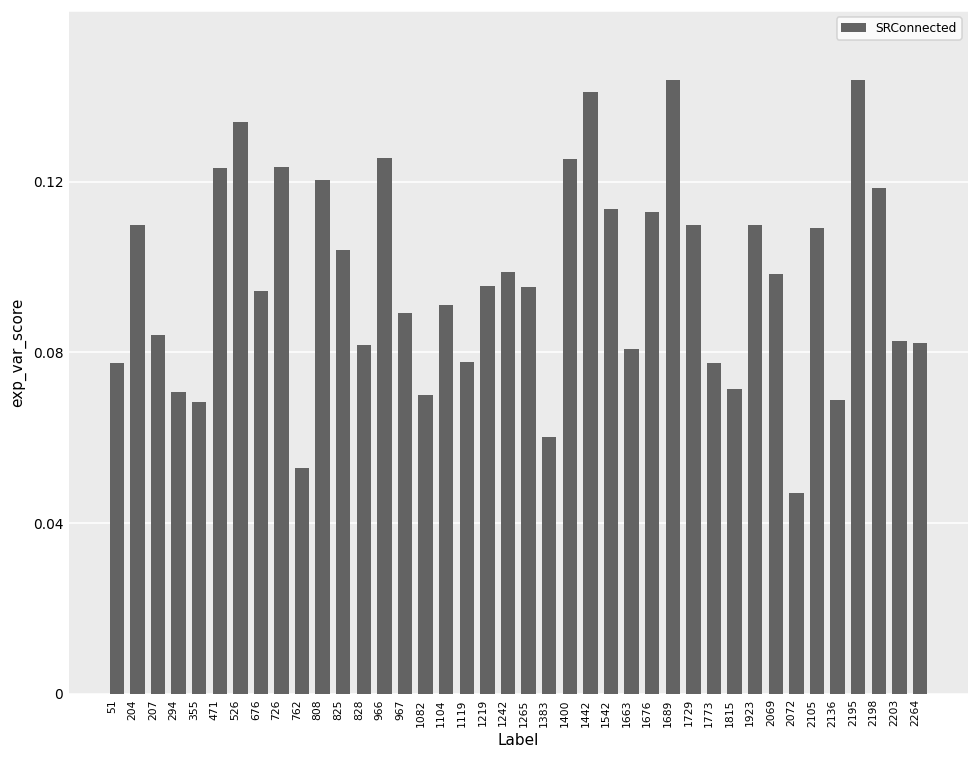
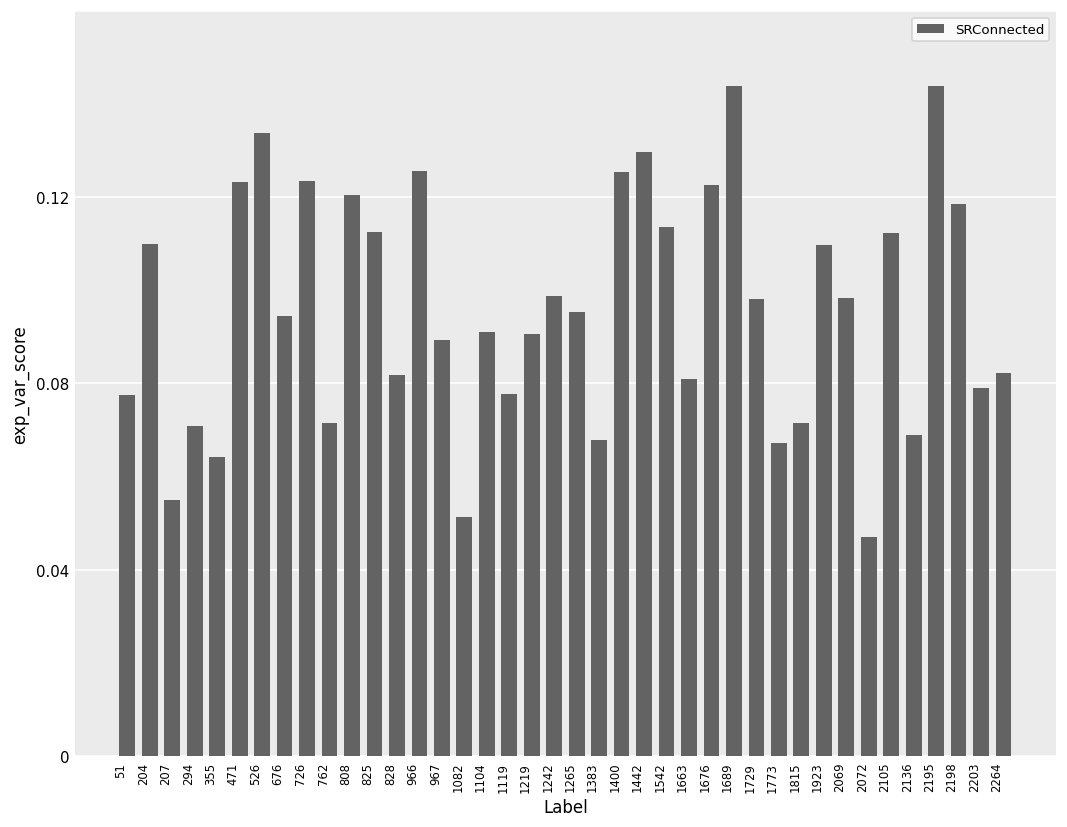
207: 0.084 -> 0.055
355: 0.068 -> 0.064
762: 0.053 -> 0.072
825: 0.104 -> 0.113
1082: 0.070 -> 0.051
1219: 0.095 -> 0.091
1383: 0.060 -> 0.068
1442: 0.141 -> 0.130
1676: 0.113 -> 0.123
1729: 0.110 -> 0.098
1773: 0.078 -> 0.067
2105: 0.109 -> 0.112
2203: 0.083 -> 0.079
